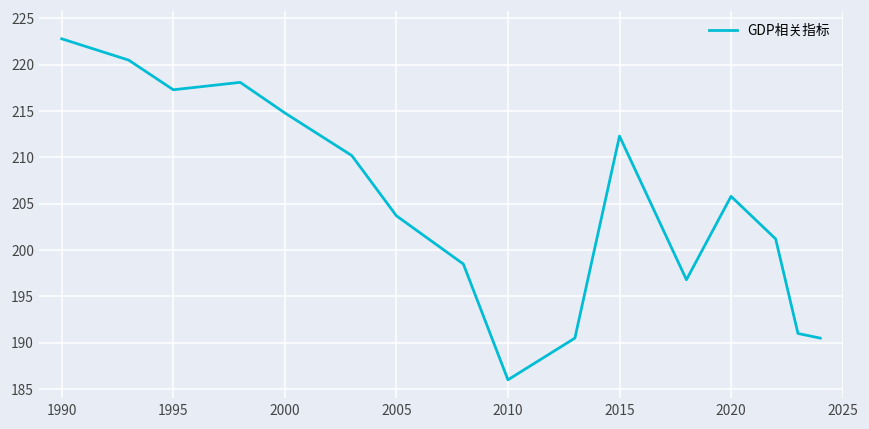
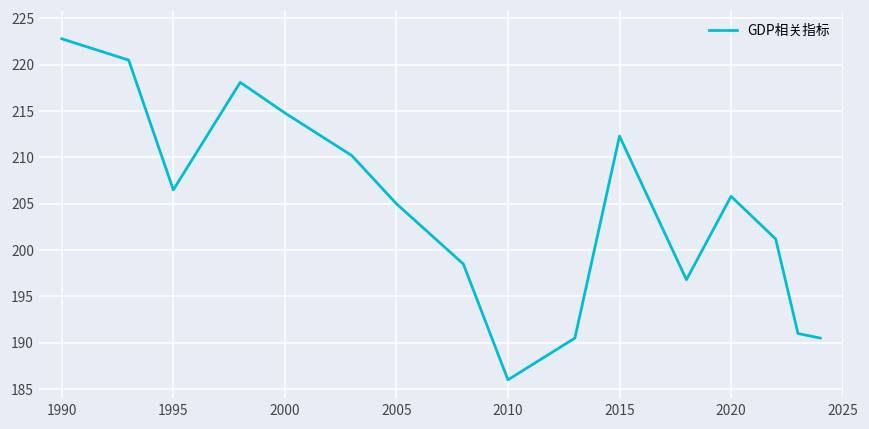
1995: 217 -> 207
2005: 204 -> 205
